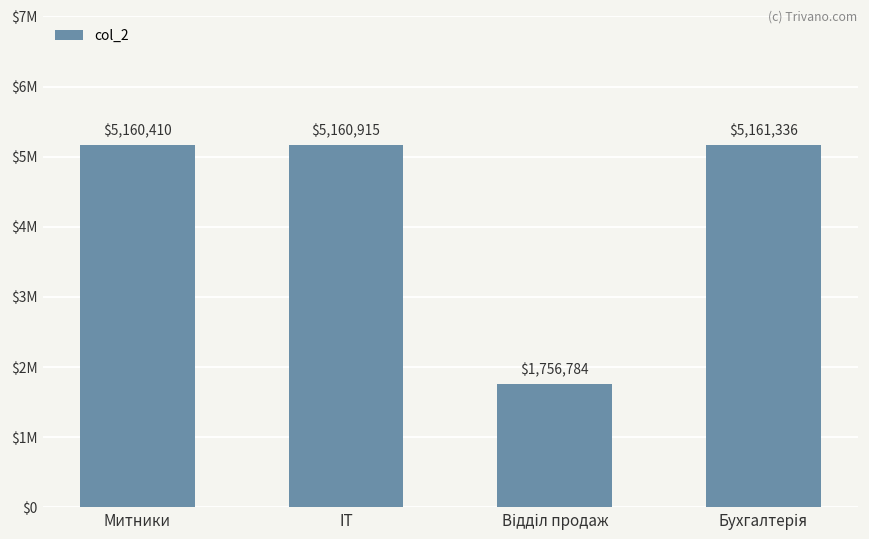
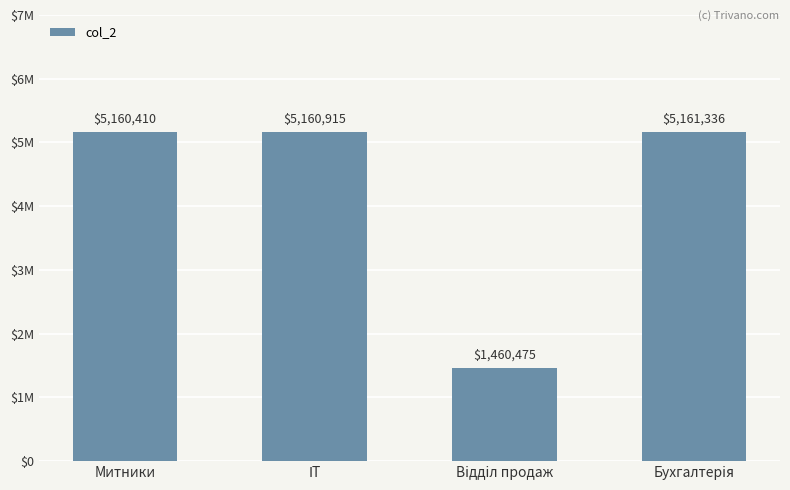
Відділ продаж: $1,756,784 -> $1,460,475
